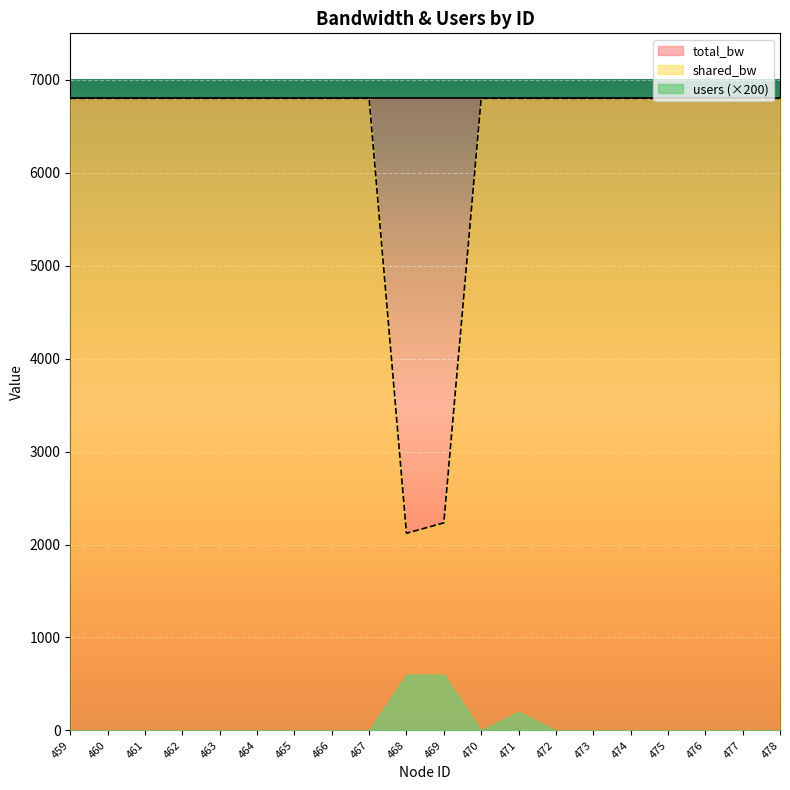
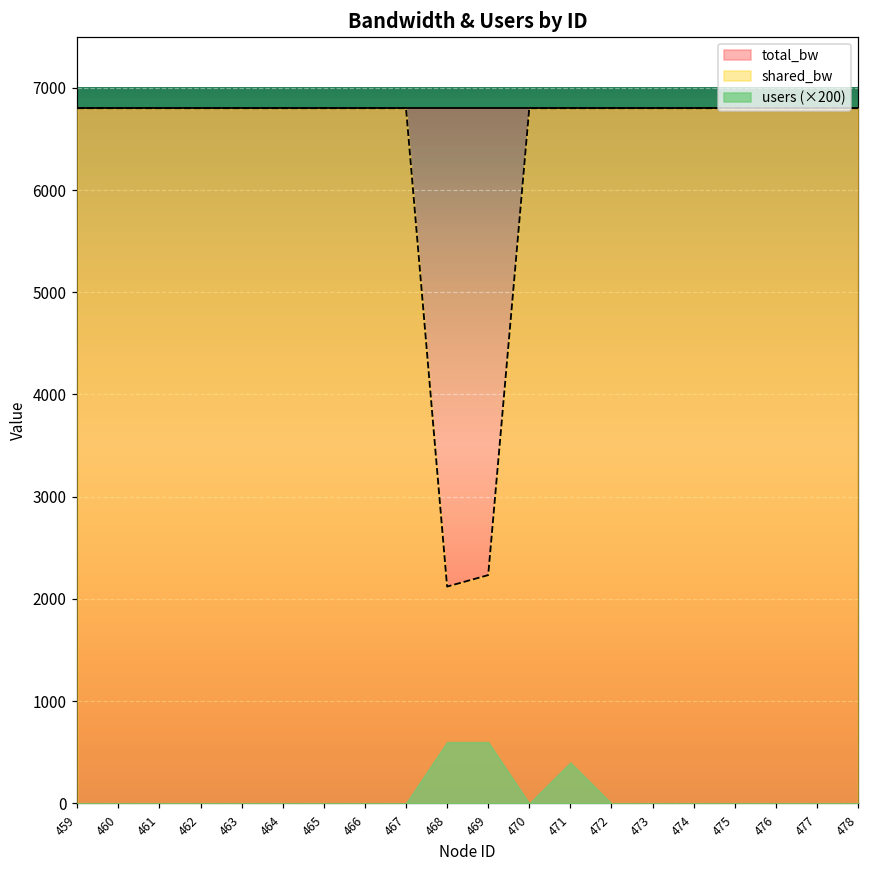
users (×200), 471: 200 -> 400
